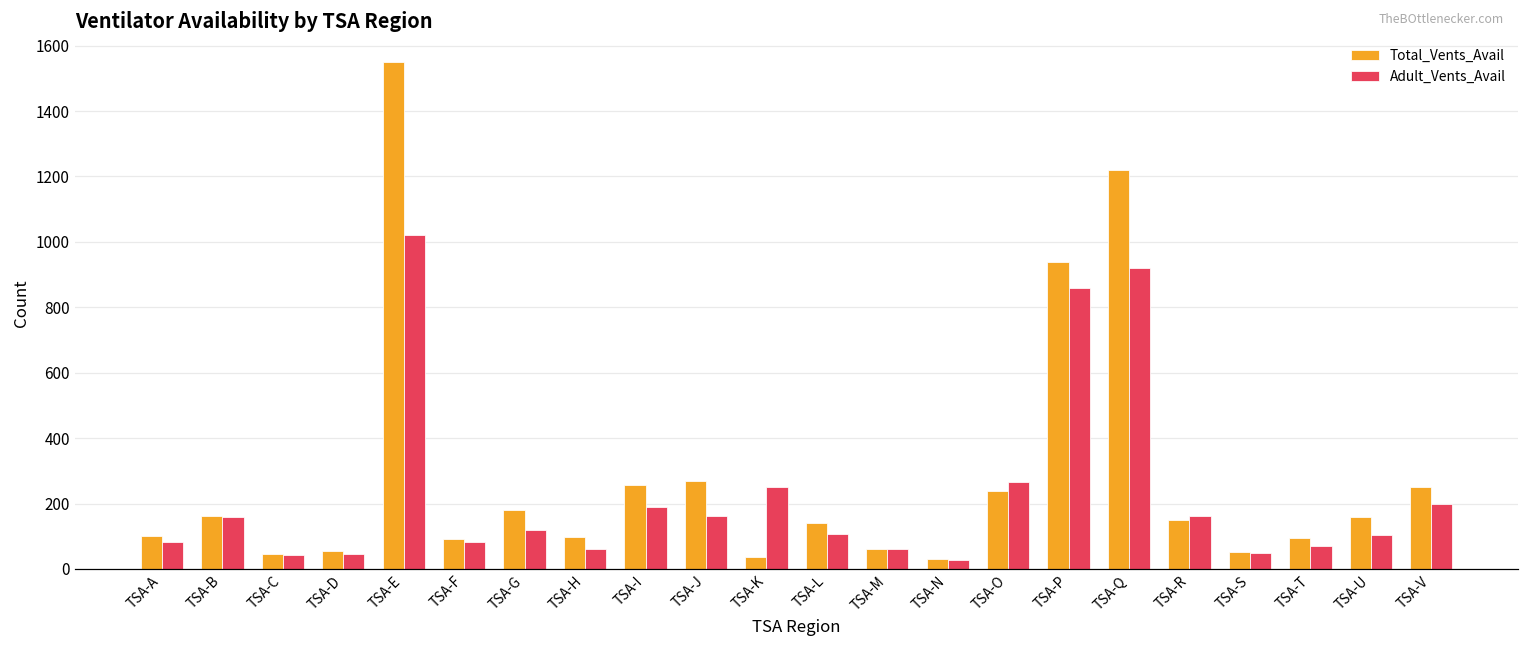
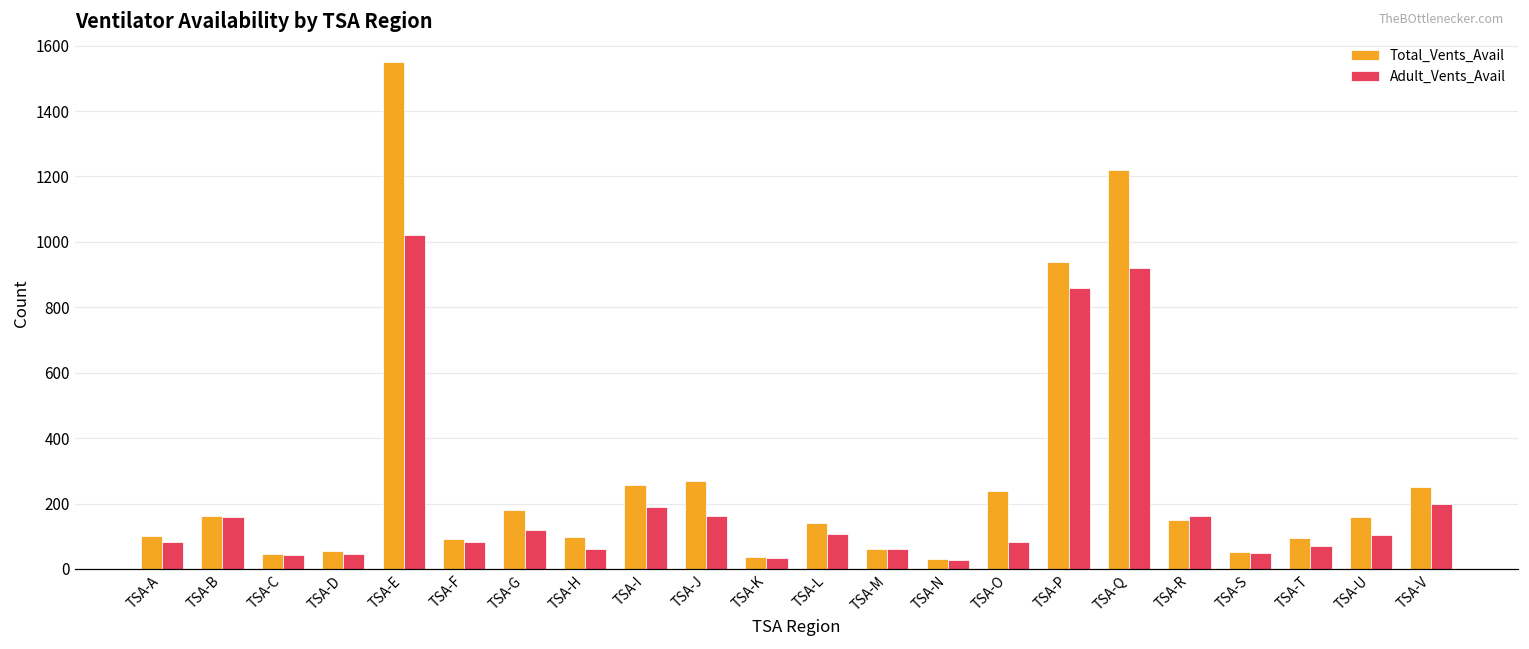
Adult_Vents_Avail, TSA-K: 250 -> 40
Adult_Vents_Avail, TSA-O: 270 -> 80
